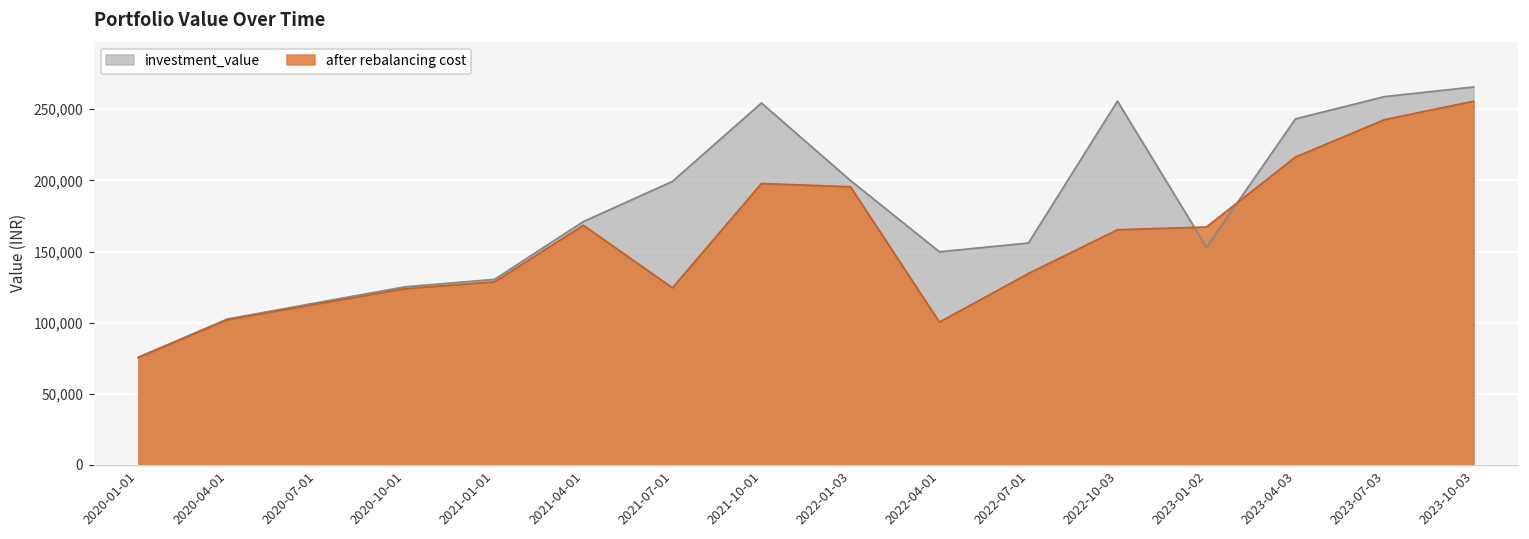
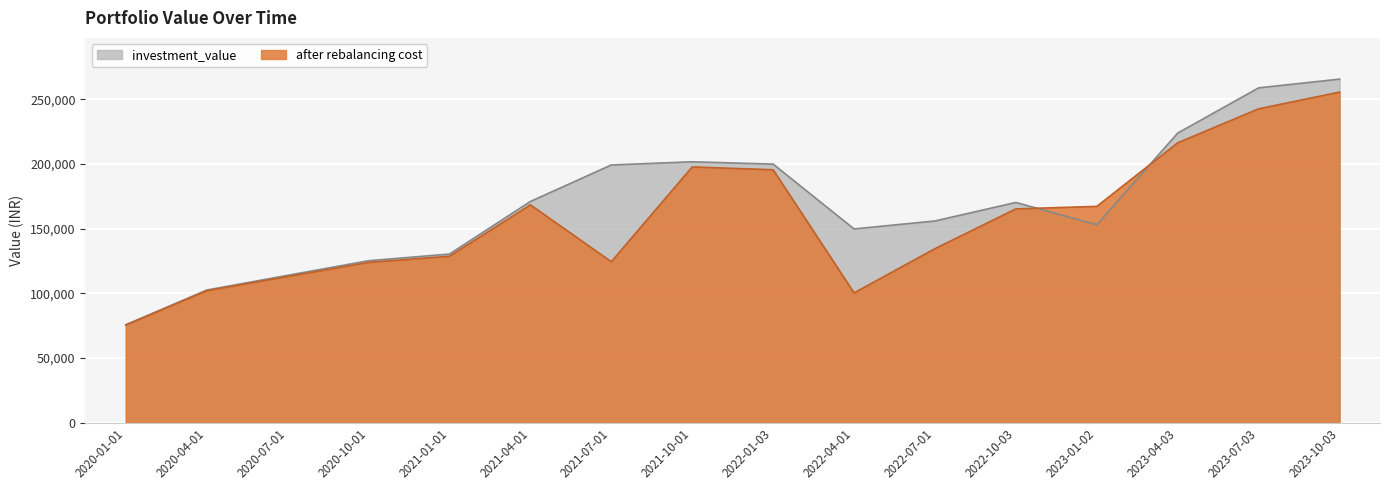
investment_value, 2021-10-01: 254,000 -> 202,000
investment_value, 2022-10-03: 256,000 -> 170,000
investment_value, 2023-04-03: 243,000 -> 224,000
